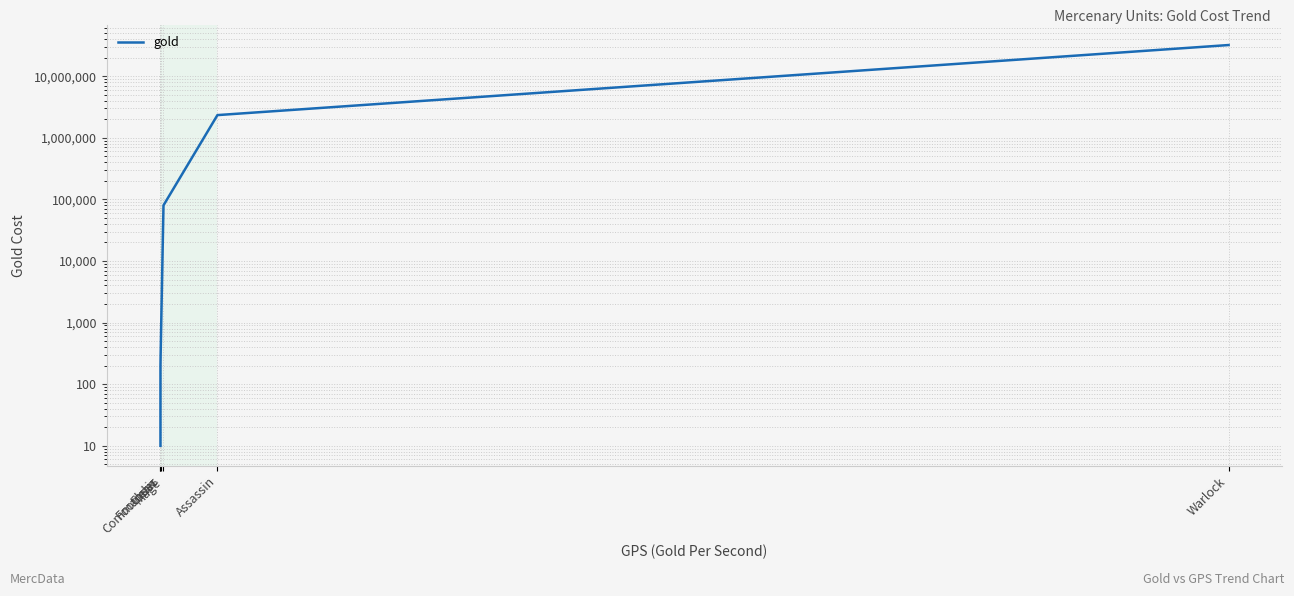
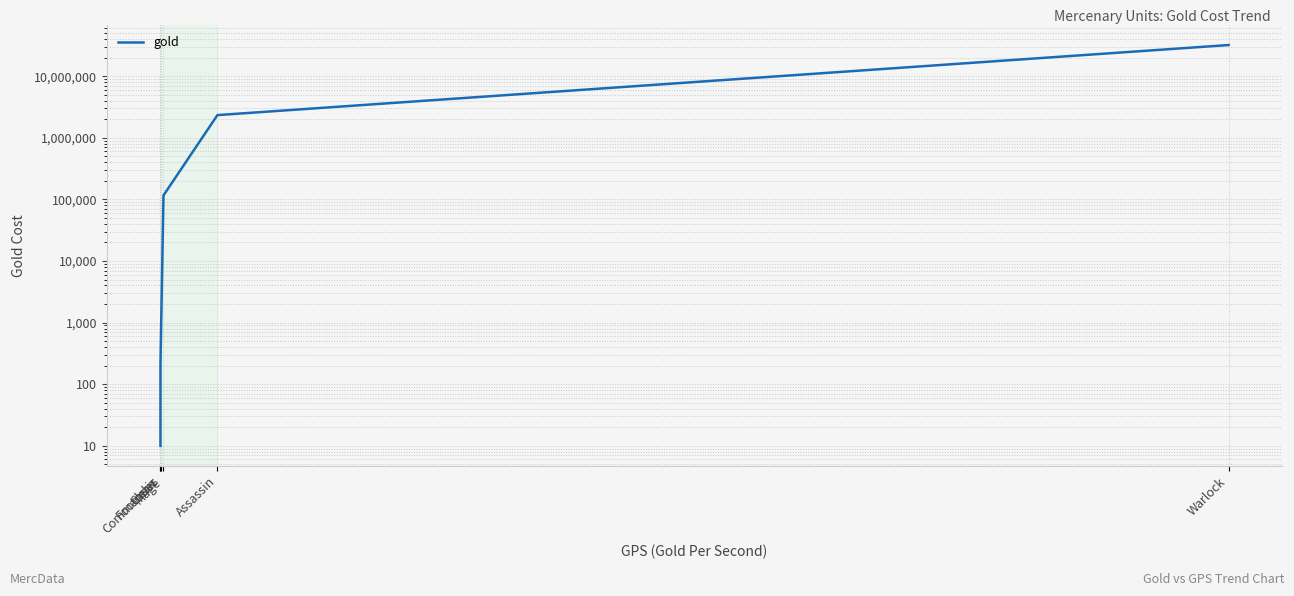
Mage: 80,000 -> 120,000
